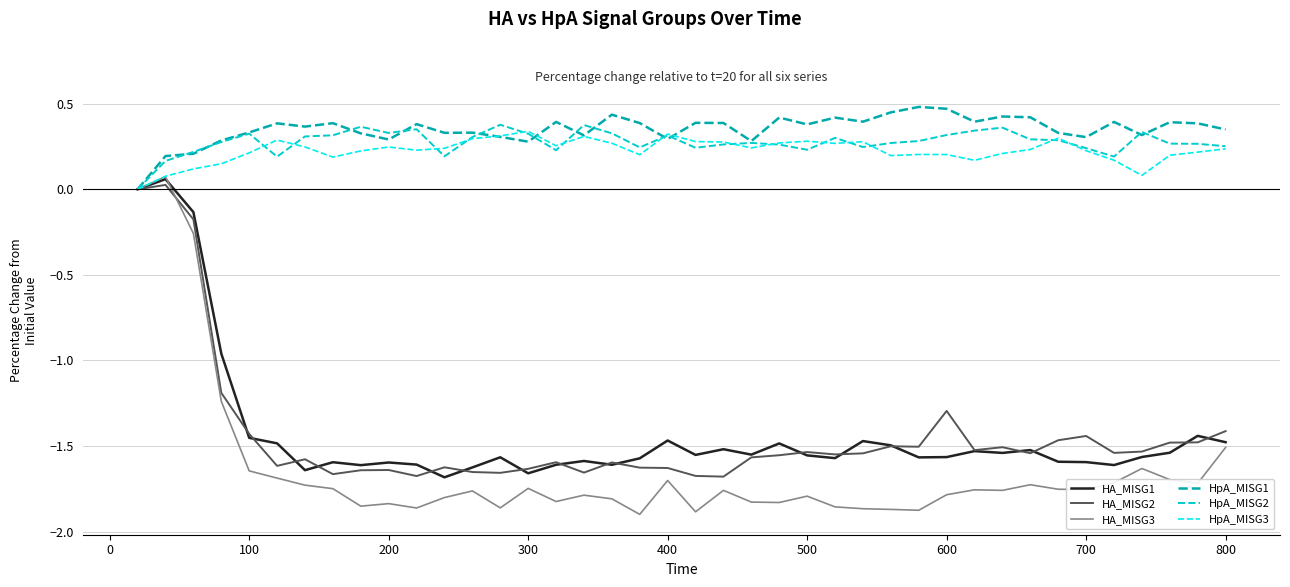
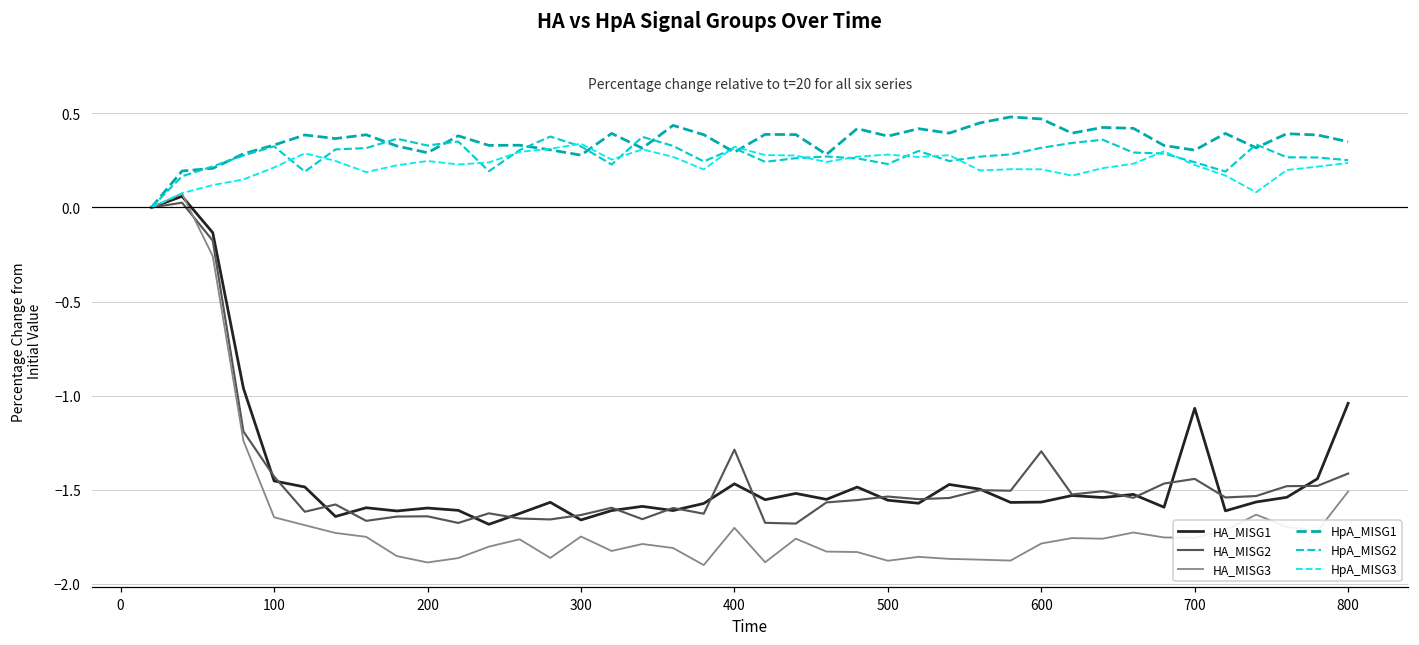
HA_MISG3, 200: -1.84 -> -1.88
HA_MISG2, 400: -1.63 -> -1.29
HA_MISG3, 500: -1.79 -> -1.88
HA_MISG1, 700: -1.59 -> -1.07
HA_MISG1, 800: -1.48 -> -1.04
